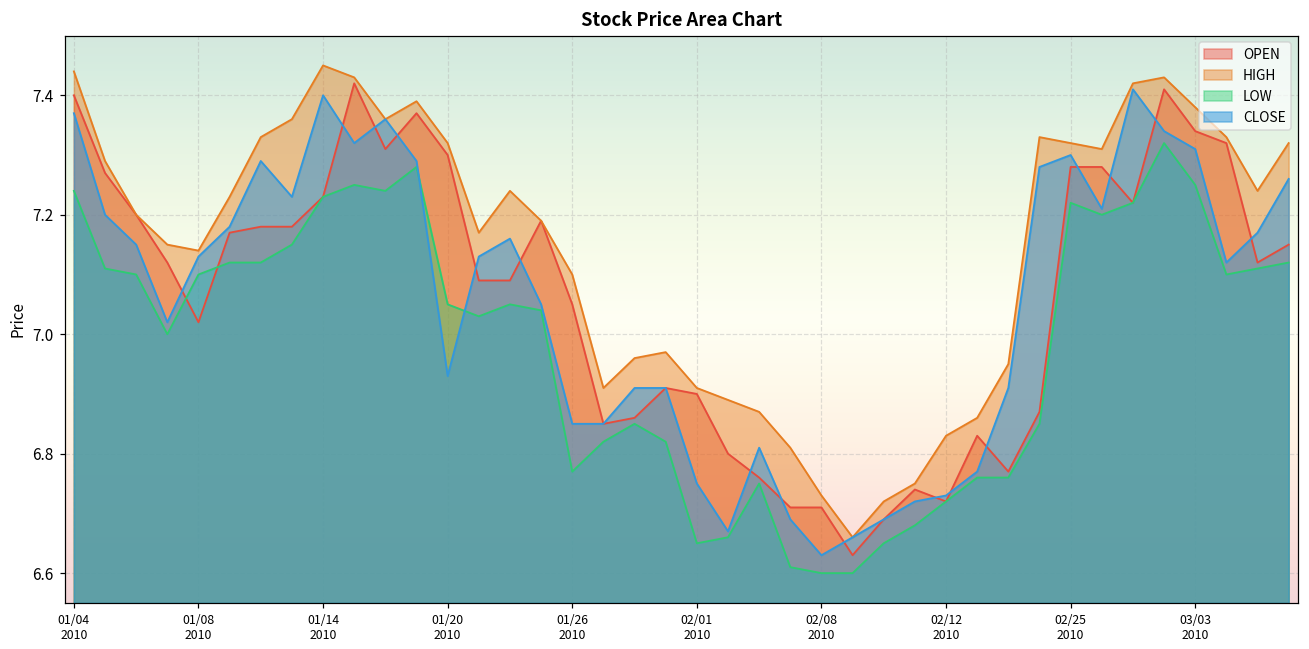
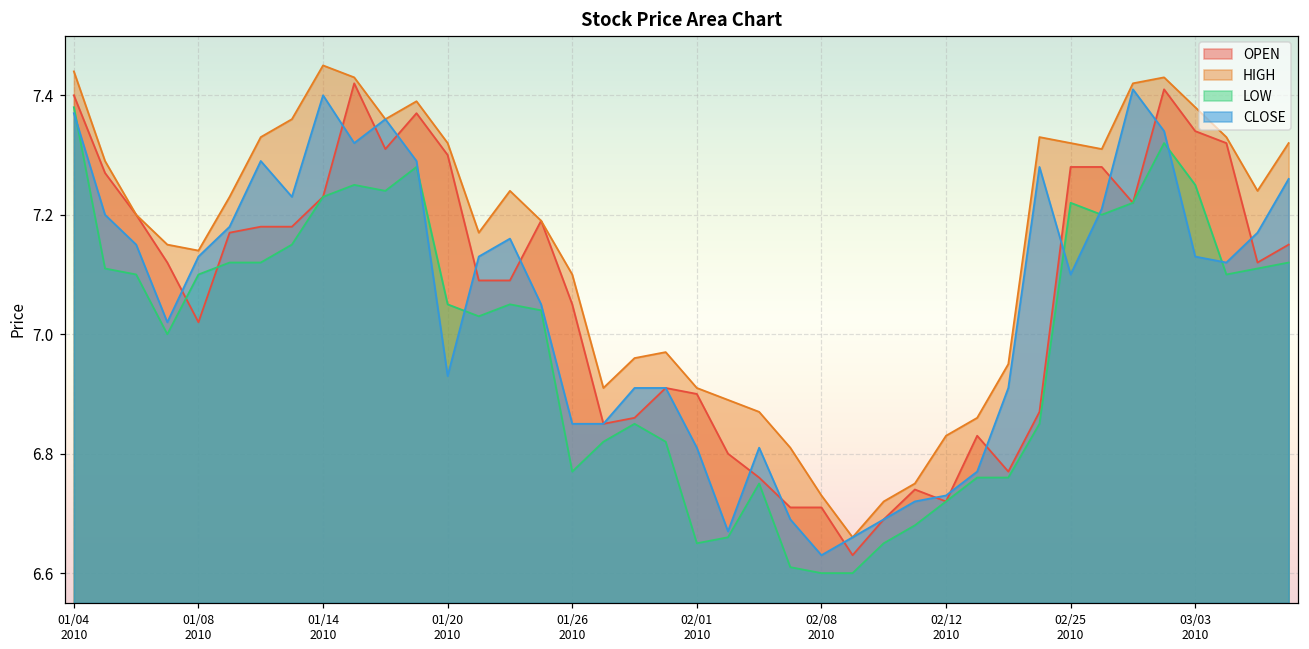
LOW, 01/04 2010: 7.24 -> 7.38
CLOSE, 02/01 2010: 6.75 -> 6.81
CLOSE, 02/25 2010: 7.3 -> 7.1
CLOSE, 03/03 2010: 7.31 -> 7.13
